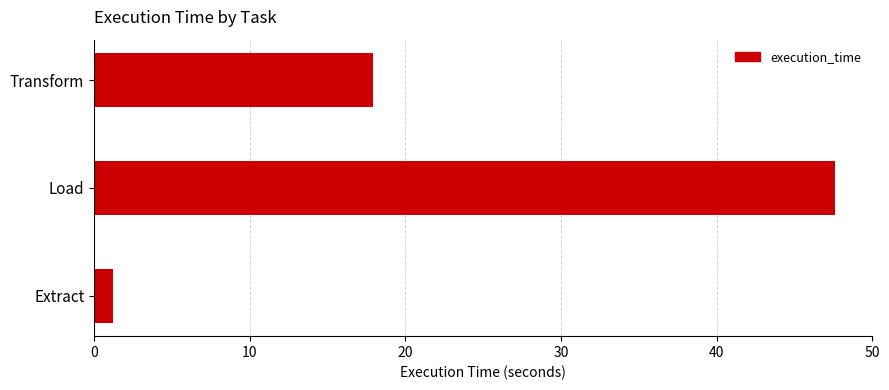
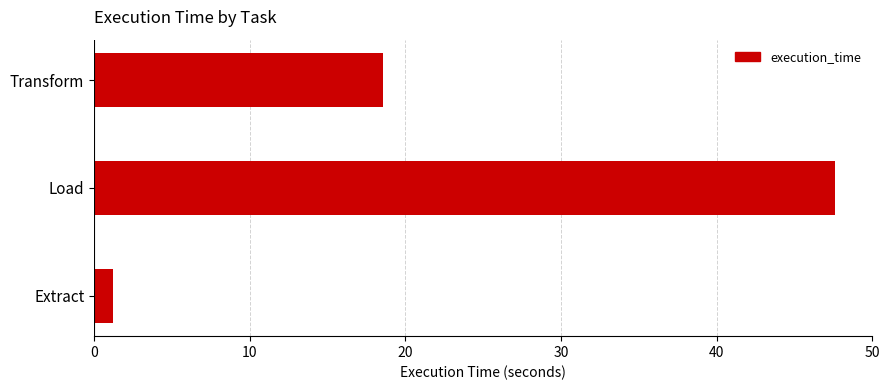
Transform: 17.9 -> 18.6
